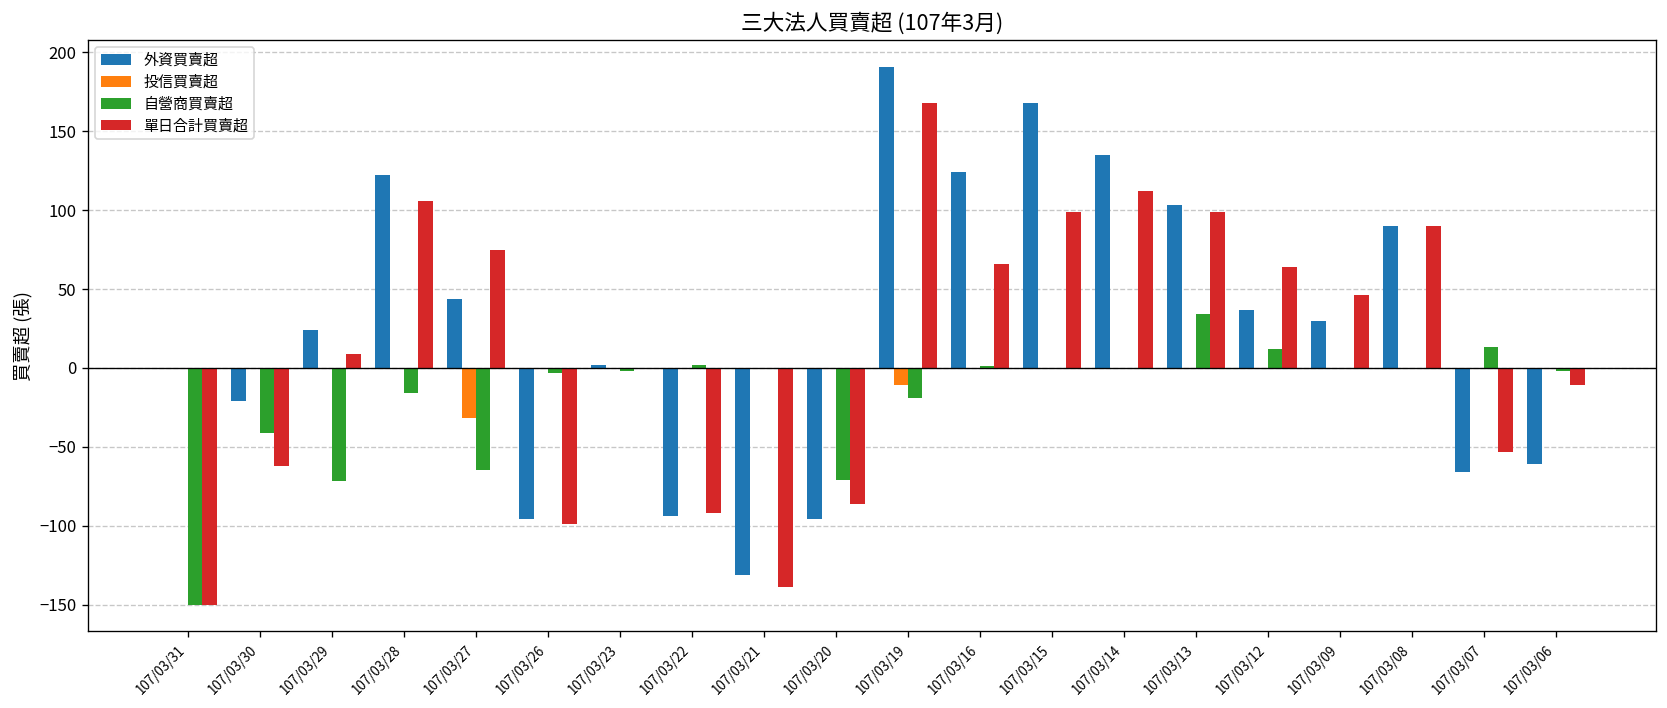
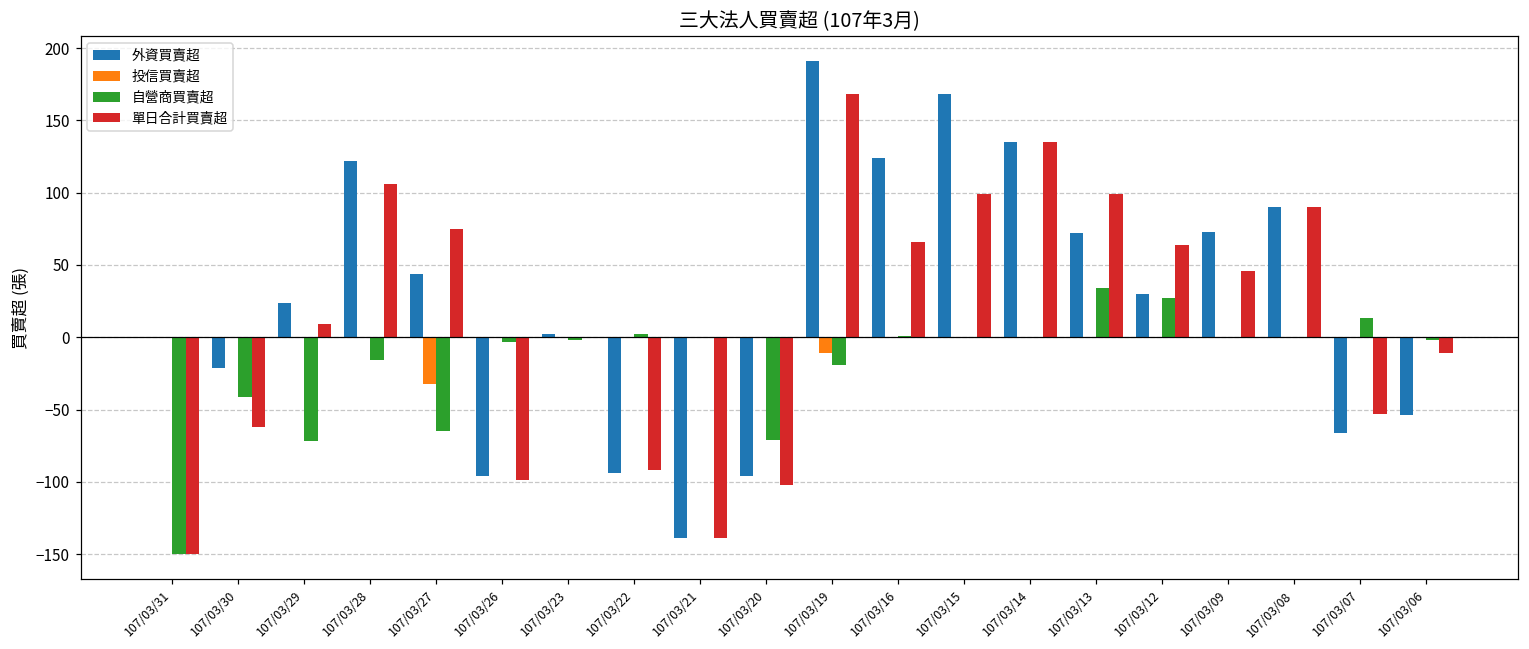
外資買賣超, 107/03/21: -131 -> -139
單日合計買賣超, 107/03/20: -86 -> -102
單日合計買賣超, 107/03/14: 112 -> 135
外資買賣超, 107/03/13: 103 -> 72
外資買賣超, 107/03/12: 37 -> 30
自營商買賣超, 107/03/12: 12 -> 27
外資買賣超, 107/03/09: 30 -> 73
外資買賣超, 107/03/06: -61 -> -54
